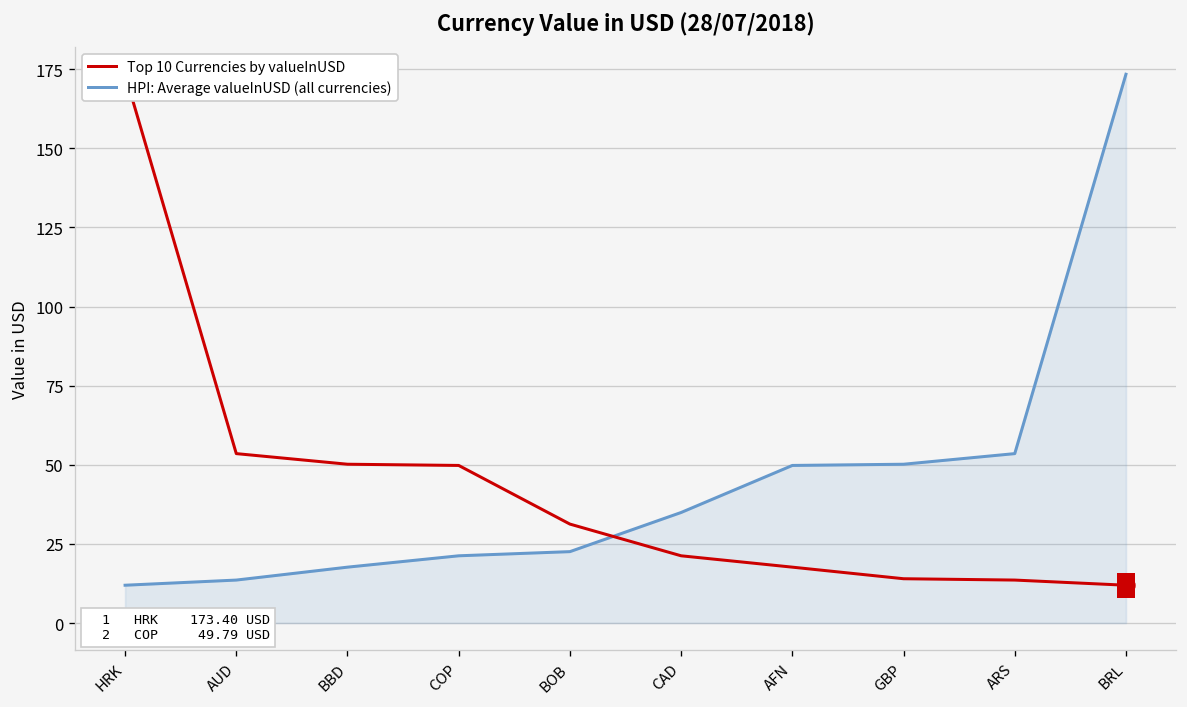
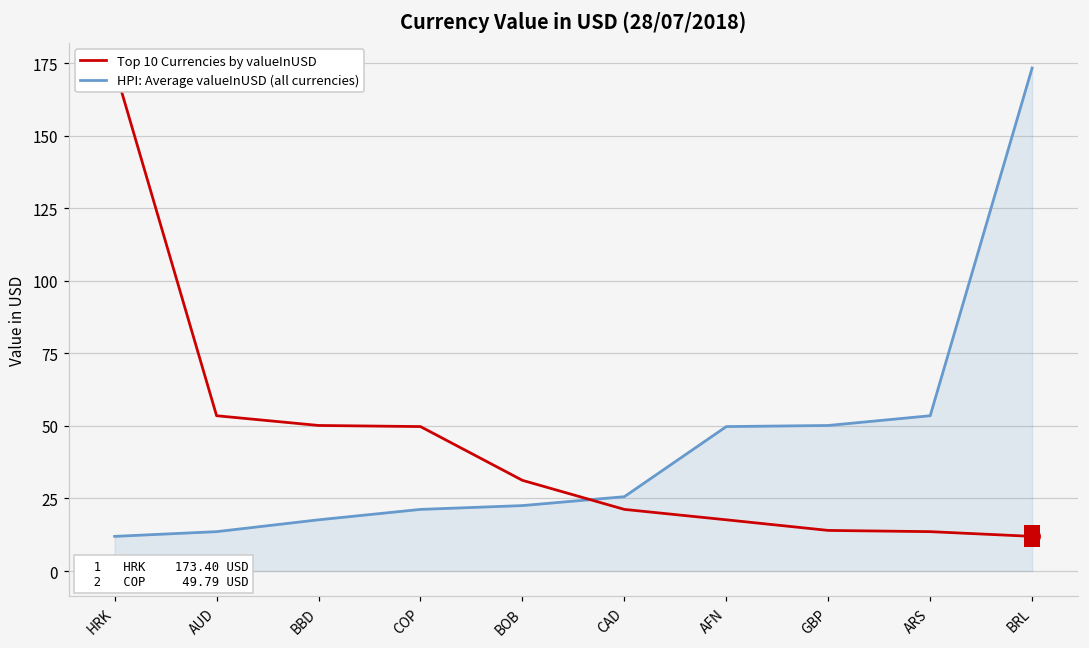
HPI: Average valueInUSD (all currencies), CAD: 35 -> 26
